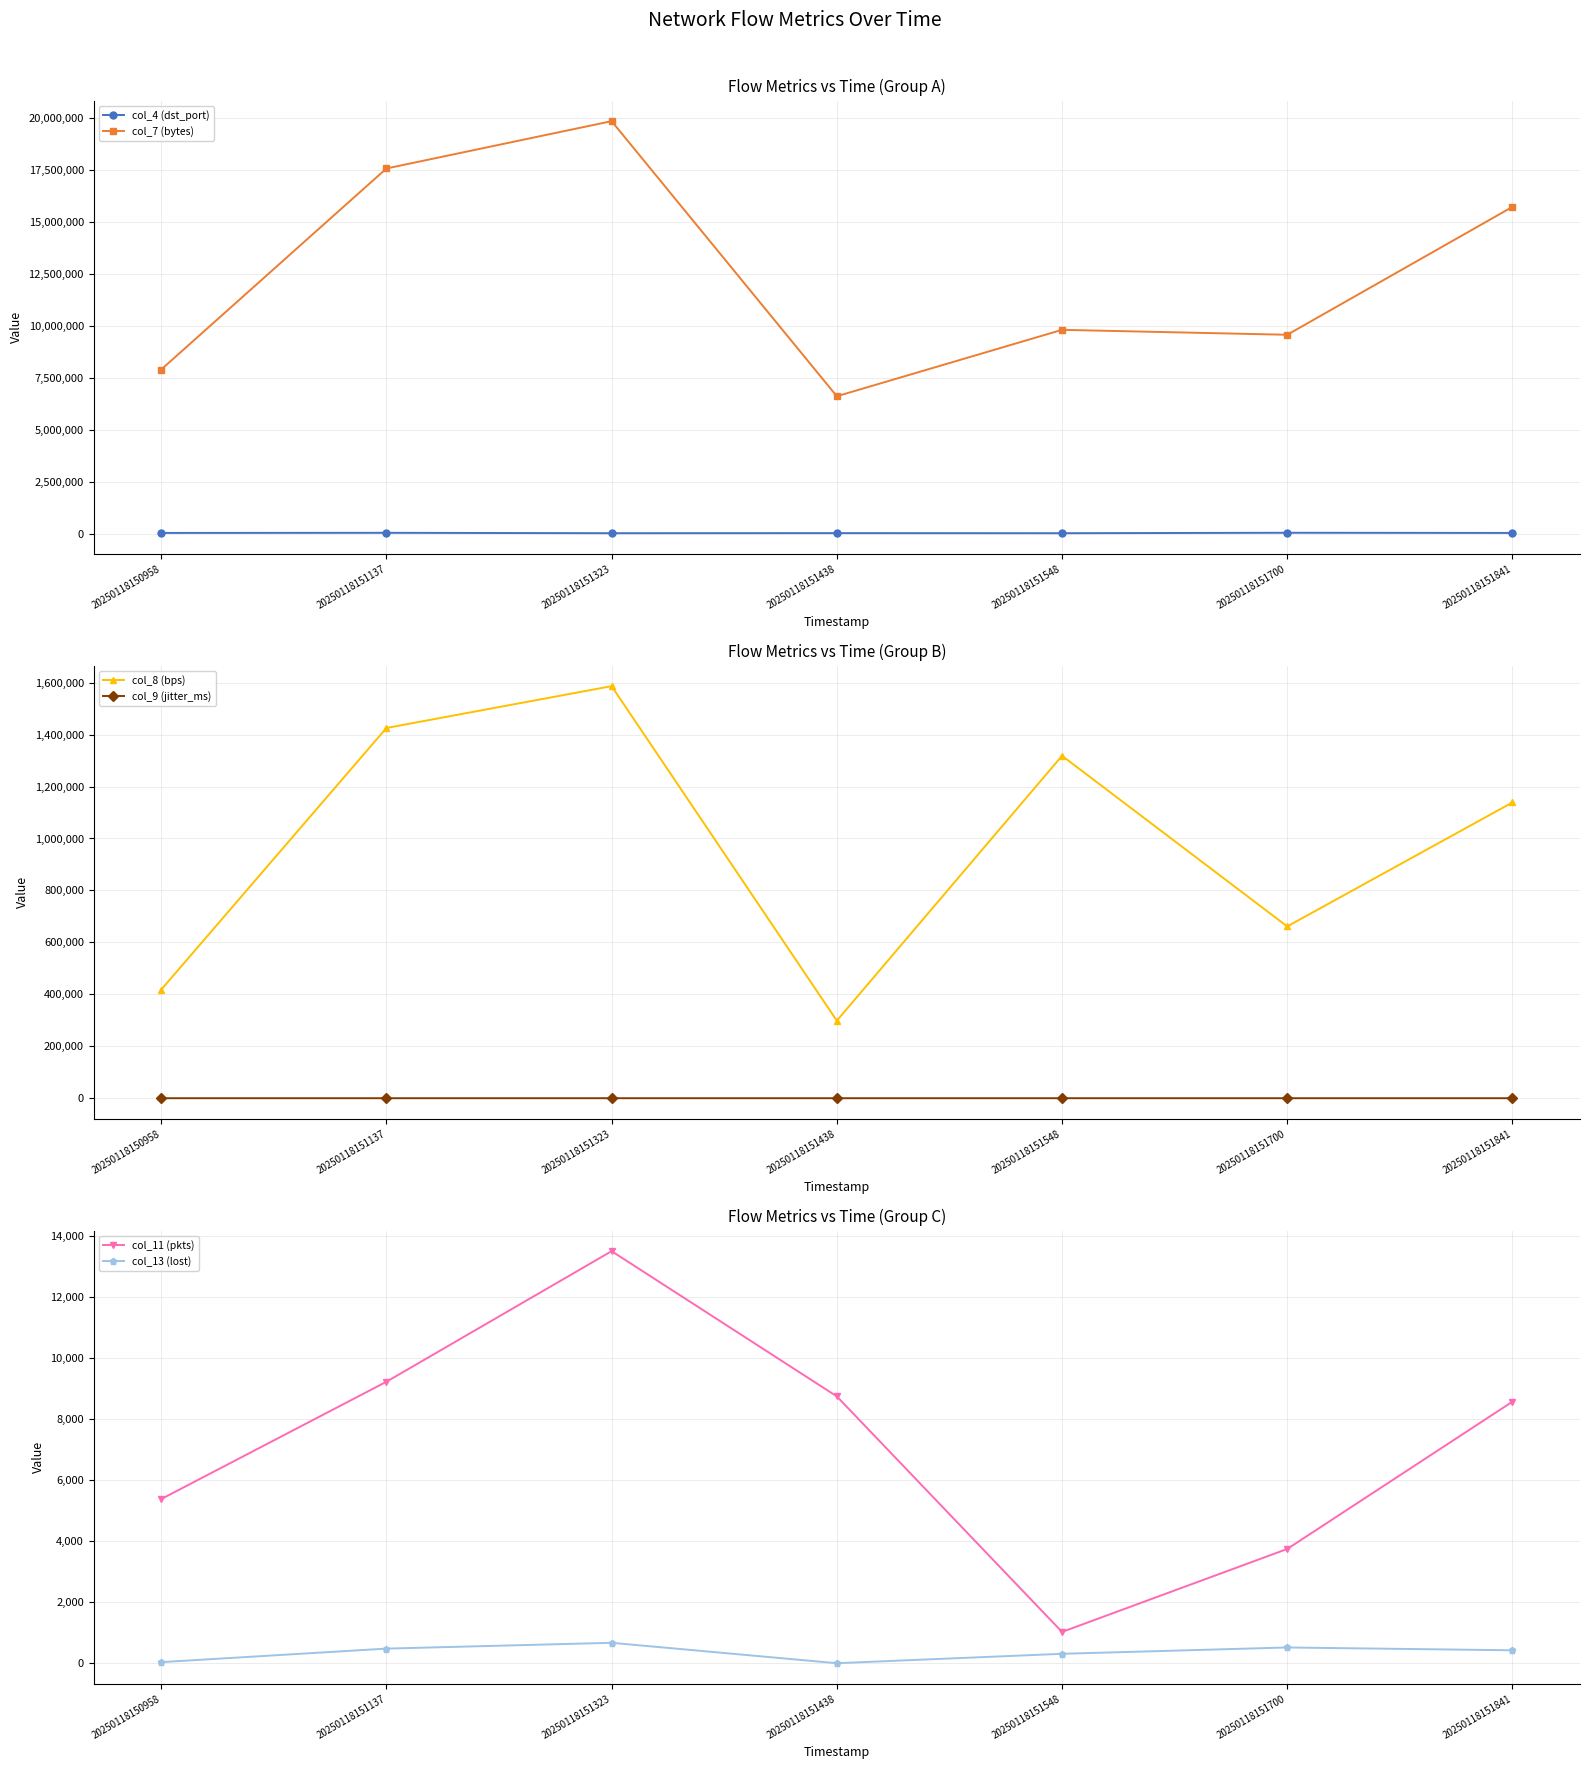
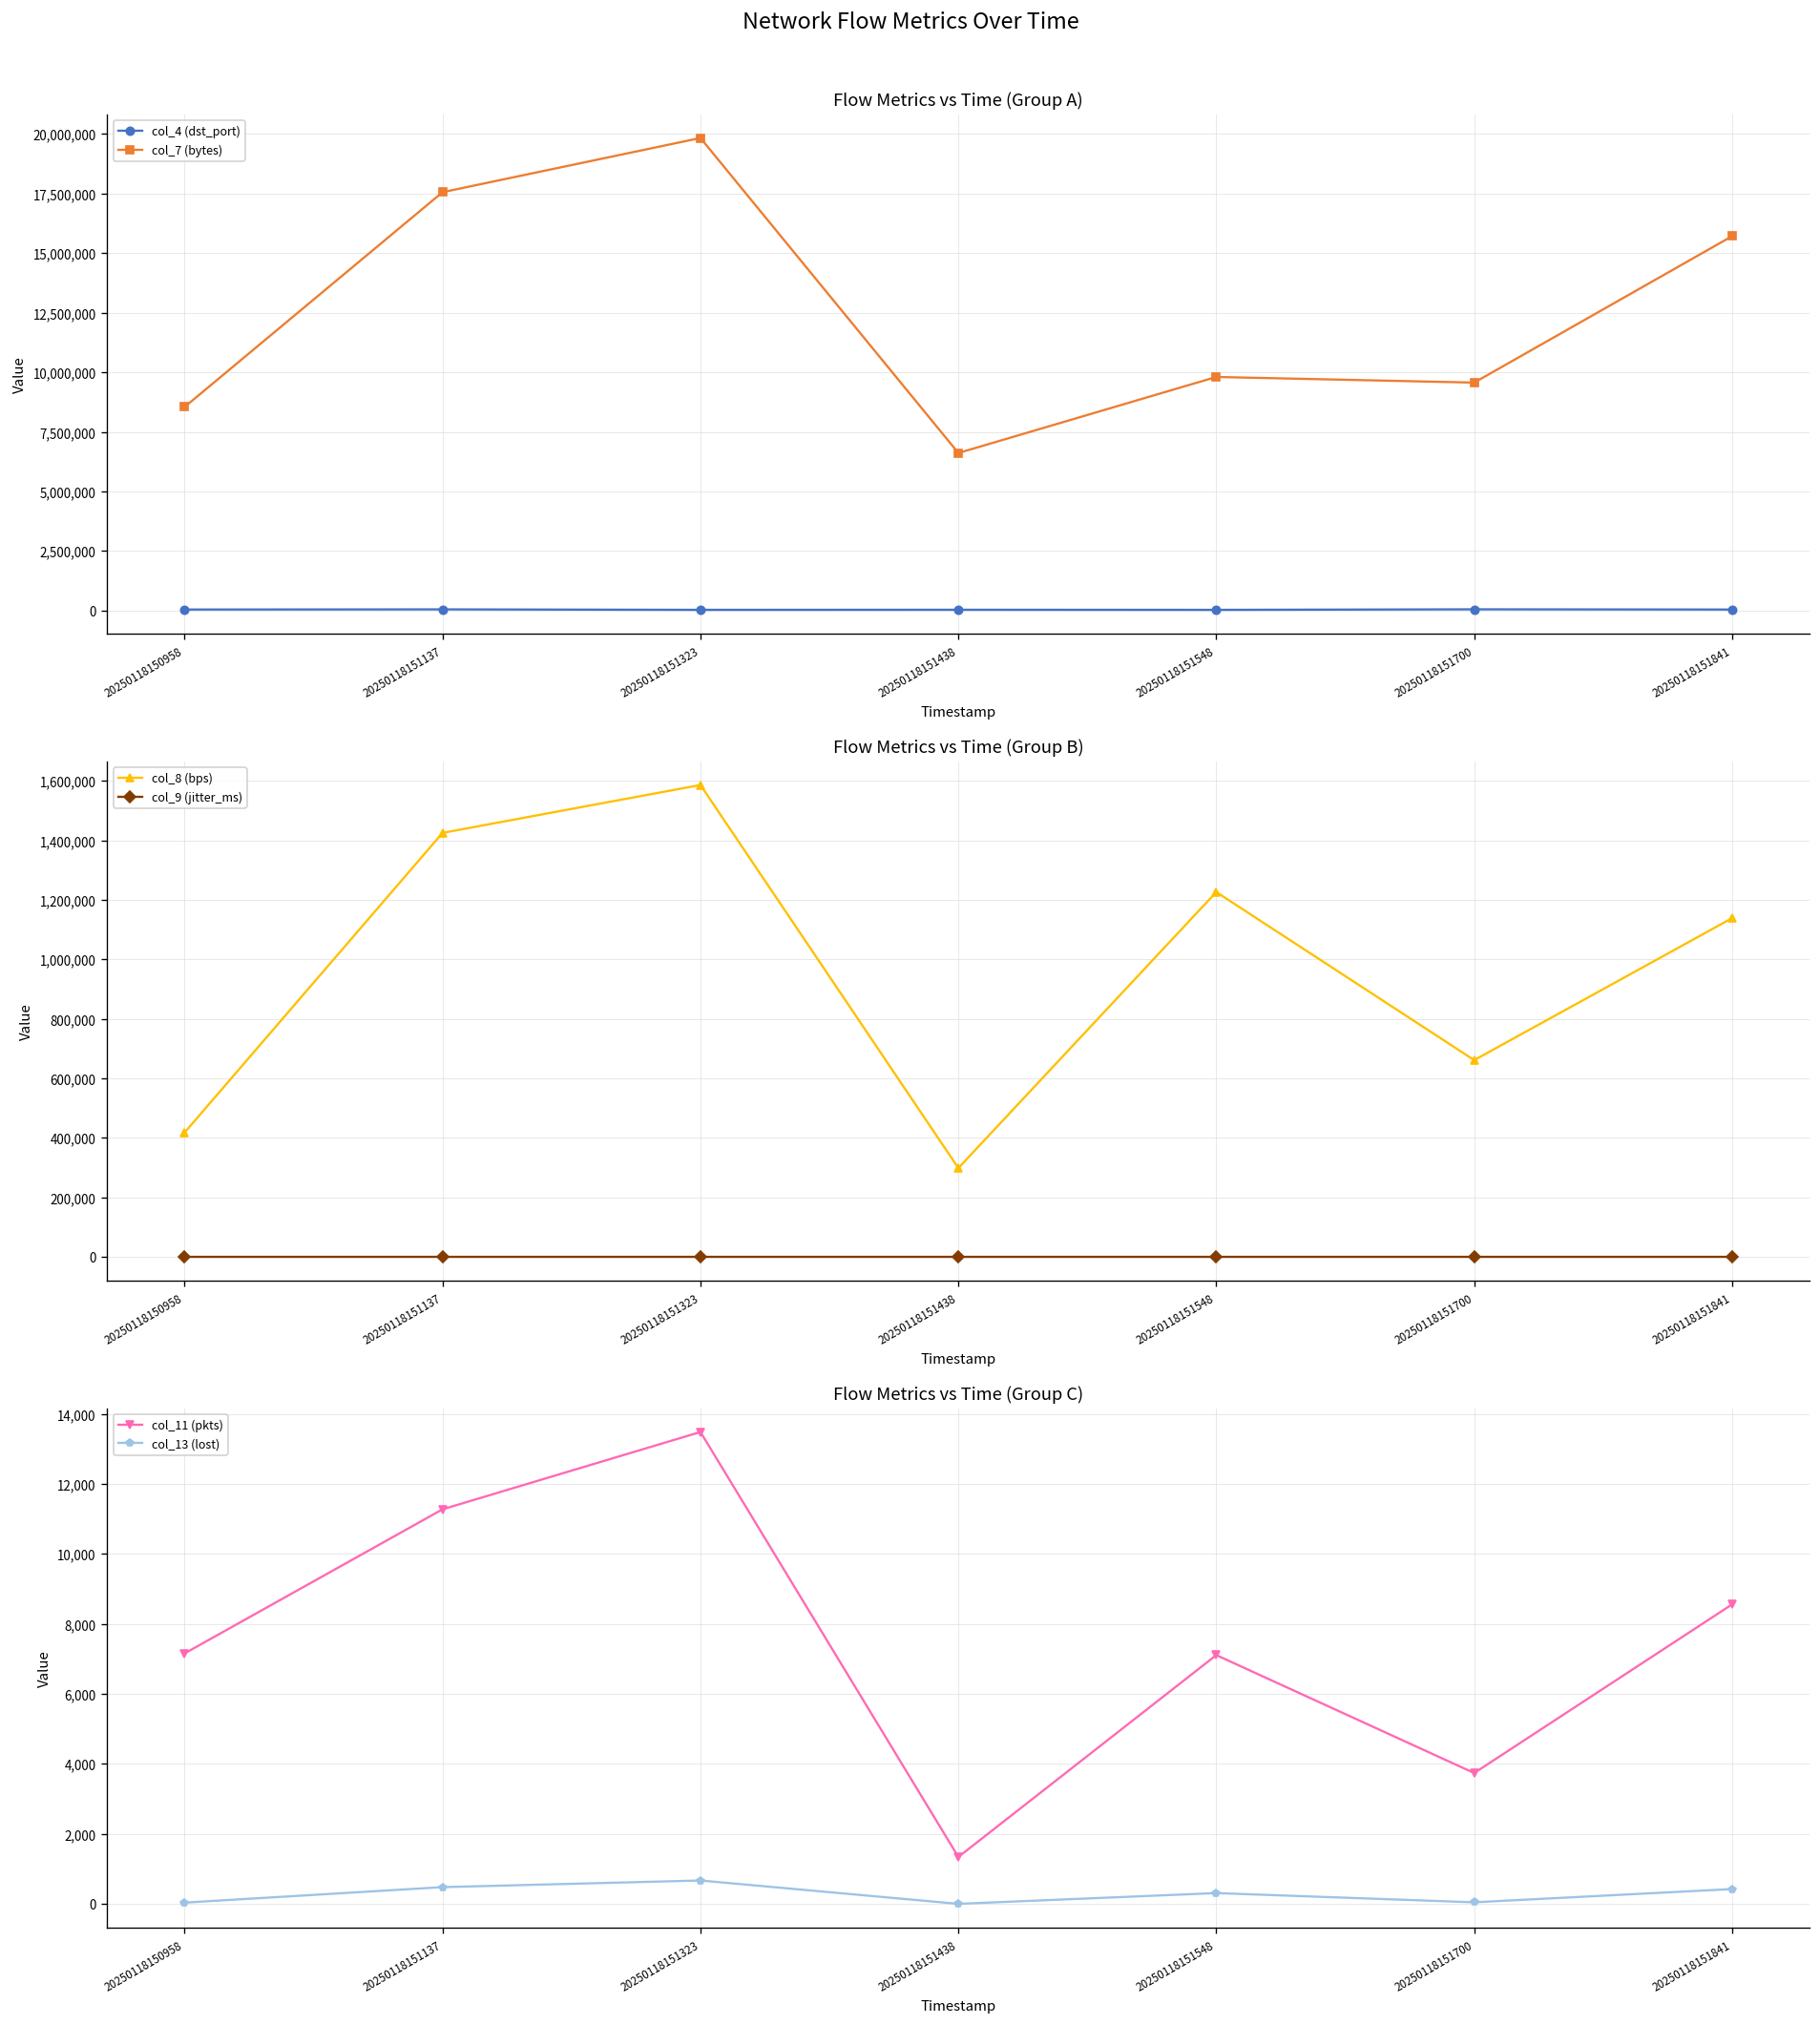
Flow Metrics vs Time (Group A), col_7 (bytes), 20250118150958: 7,900,000 -> 8,500,000
Flow Metrics vs Time (Group B), col_8 (bps), 20250118151548: 1,320,000 -> 1,230,000
Flow Metrics vs Time (Group C), col_11 (pkts), 20250118150958: 5,400 -> 7,200
Flow Metrics vs Time (Group C), col_11 (pkts), 20250118151137: 9,200 -> 11,300
Flow Metrics vs Time (Group C), col_11 (pkts), 20250118151438: 8,700 -> 1,300
Flow Metrics vs Time (Group C), col_11 (pkts), 20250118151548: 1,000 -> 7,100
Flow Metrics vs Time (Group C), col_13 (lost), 20250118151700: 500 -> 0
